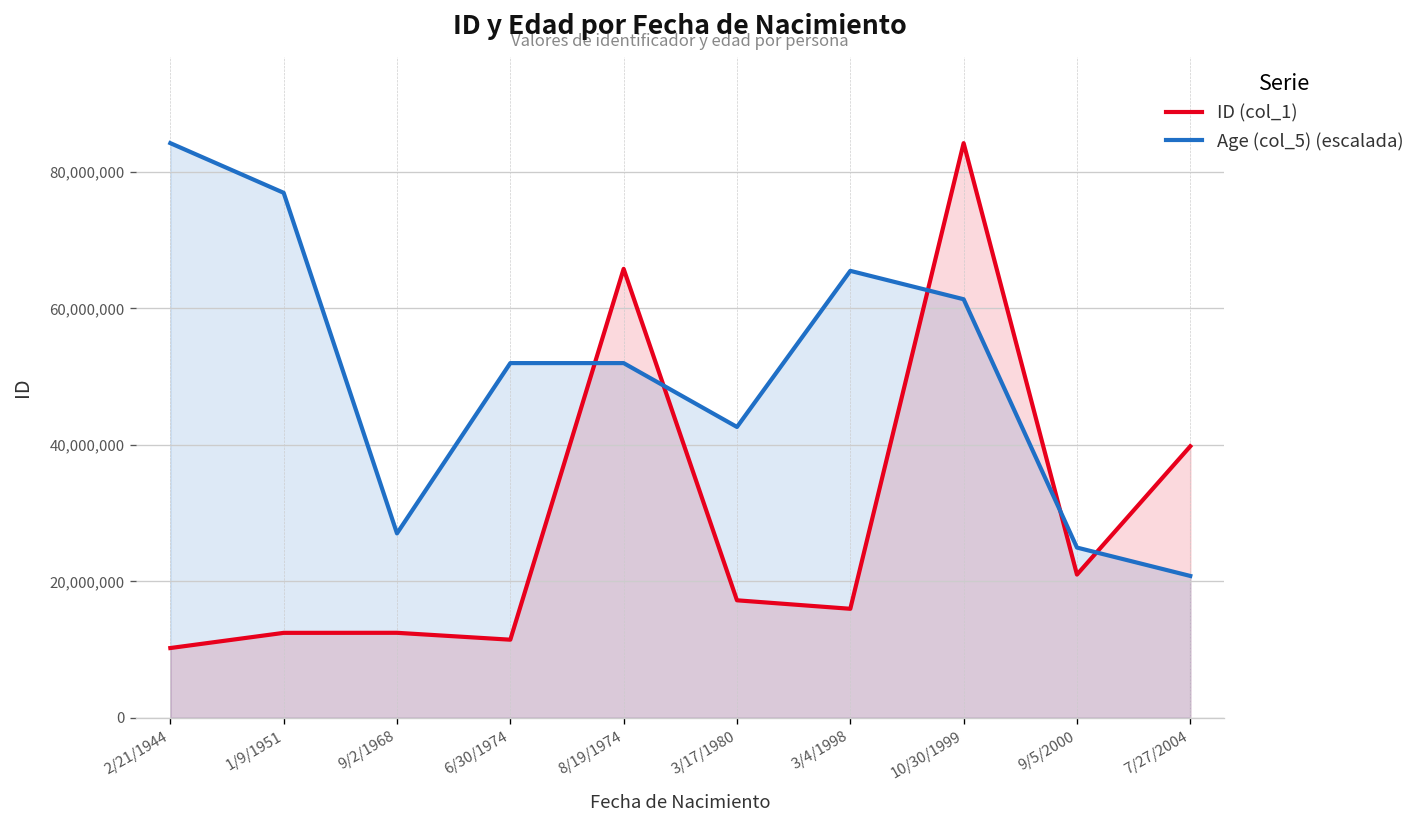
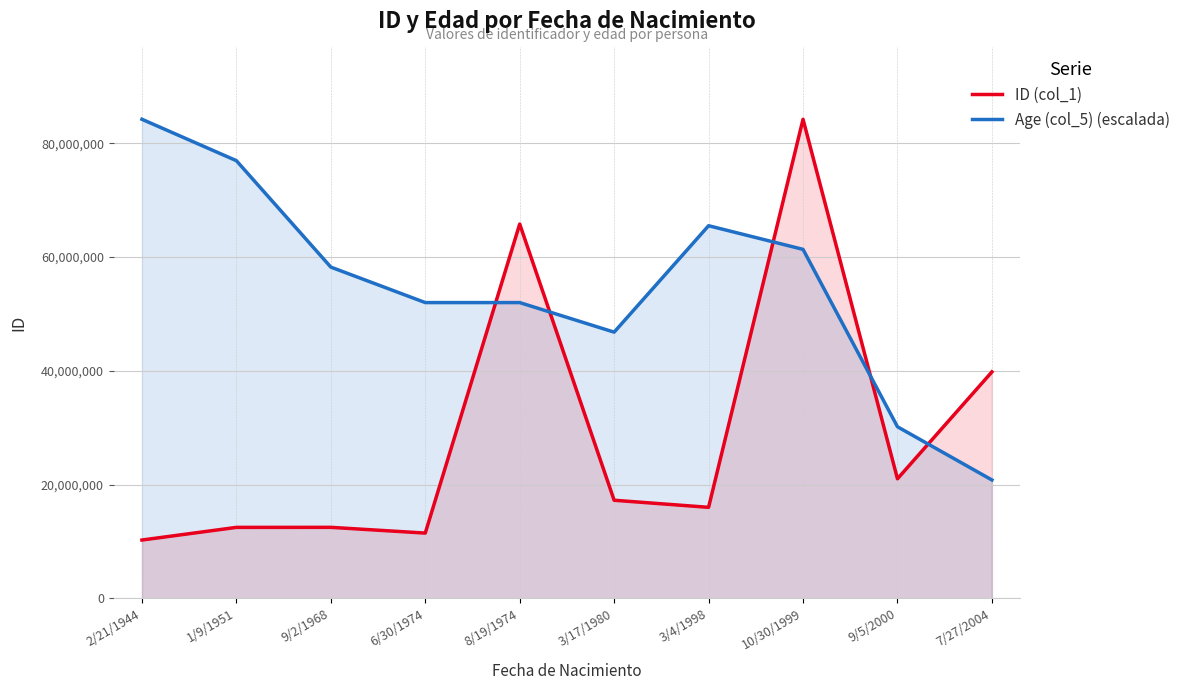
Age (col_5) (escalada), 9/2/1968: 27,000,000 -> 58,000,000
Age (col_5) (escalada), 3/17/1980: 43,000,000 -> 47,000,000
Age (col_5) (escalada), 9/5/2000: 25,000,000 -> 30,000,000
